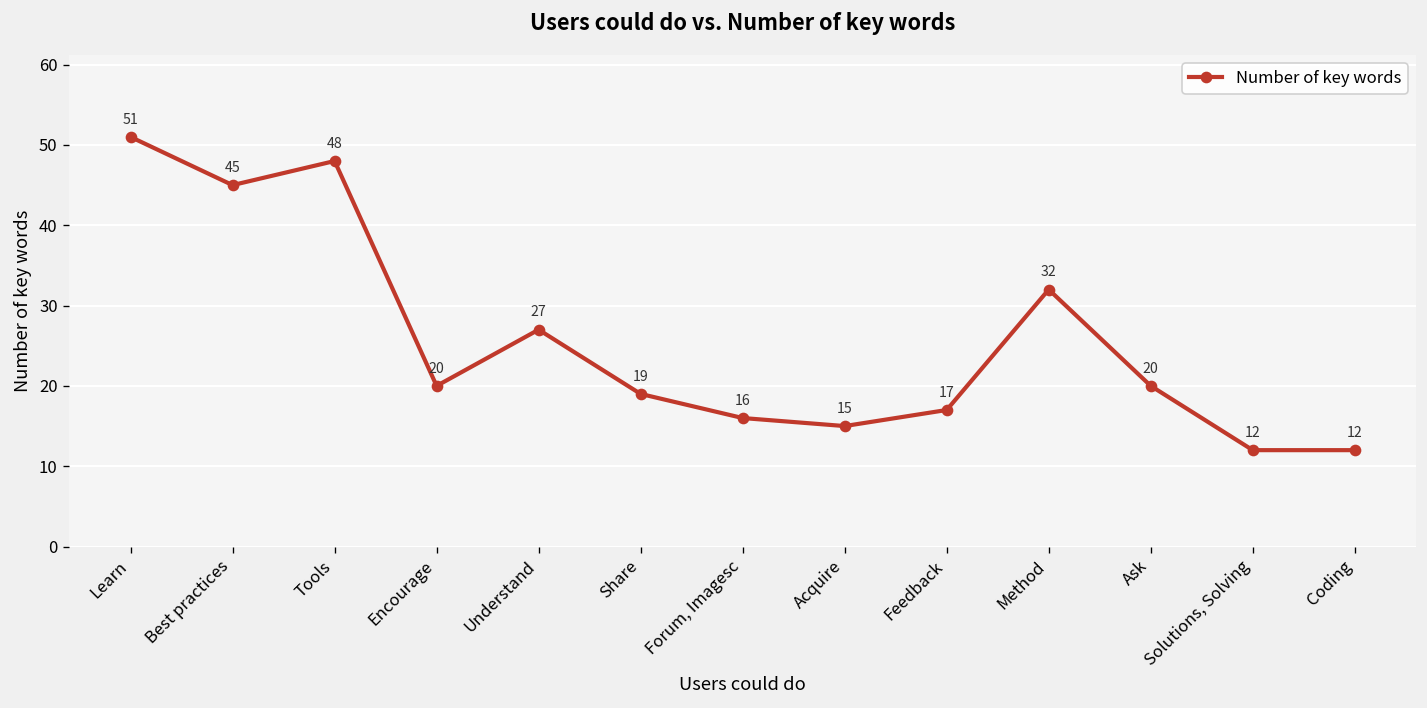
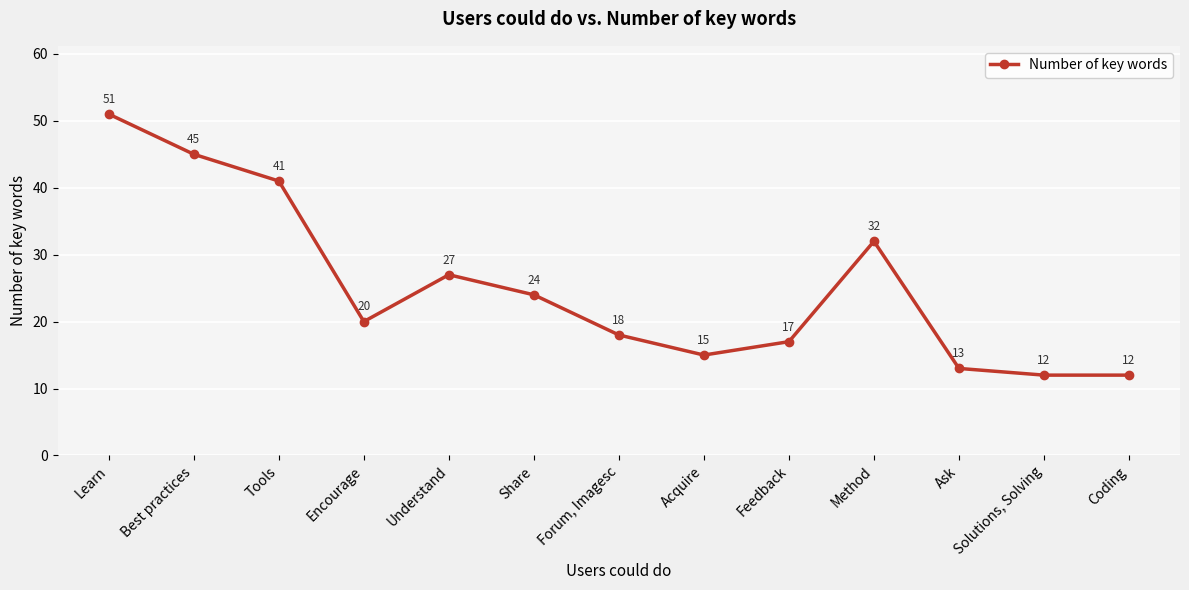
Tools: 48 -> 41
Share: 19 -> 24
Forum, Imagesc: 16 -> 18
Ask: 20 -> 13
